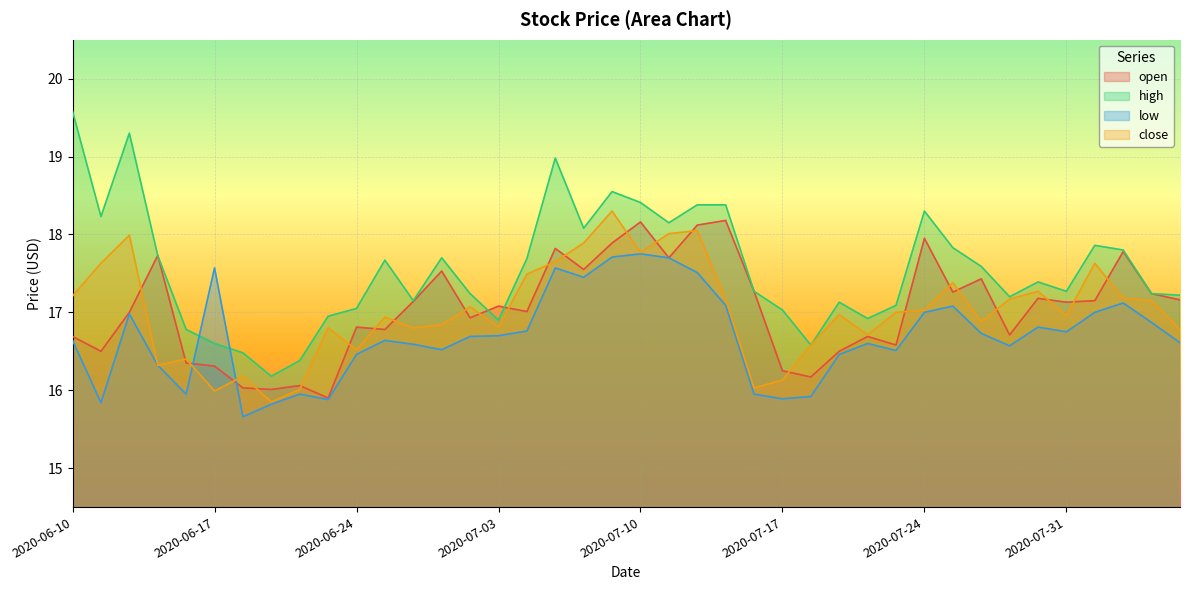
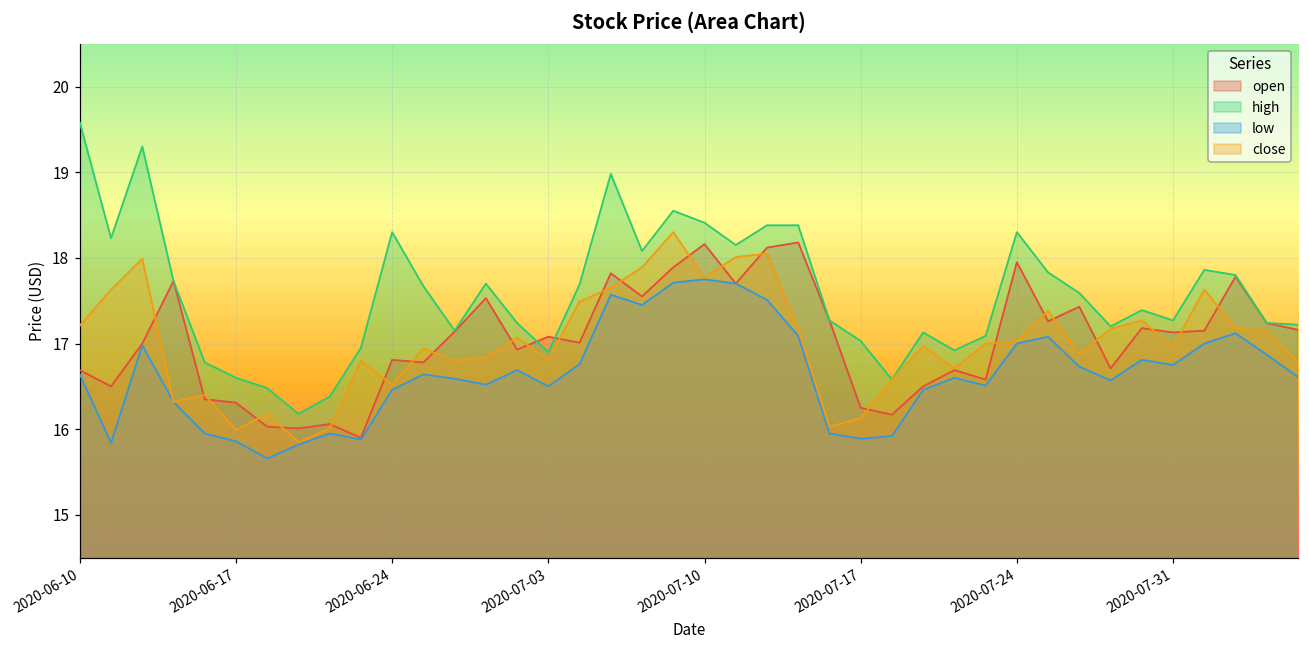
low, 2020-06-17: 17.6 -> 15.9
high, 2020-06-24: 17.1 -> 18.3
low, 2020-07-03: 16.7 -> 16.5
